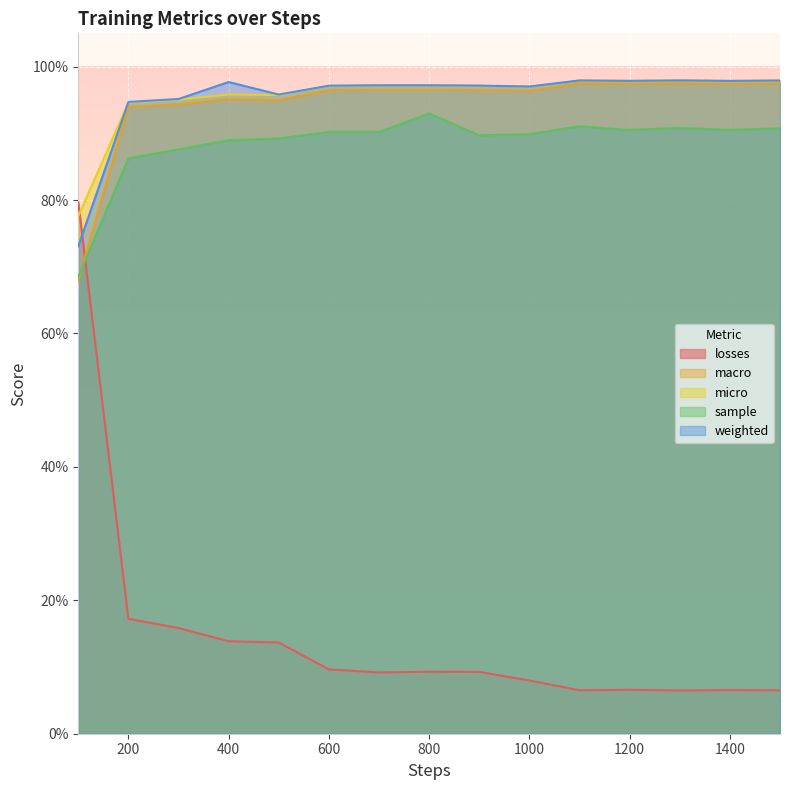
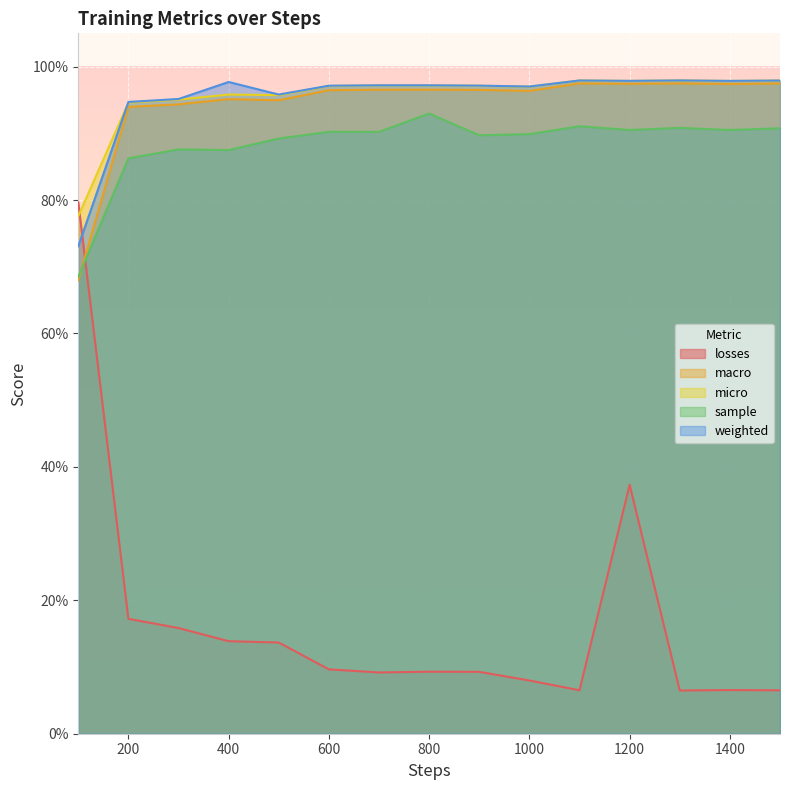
sample, 400: 89% -> 87%
losses, 1200: 7% -> 37%
